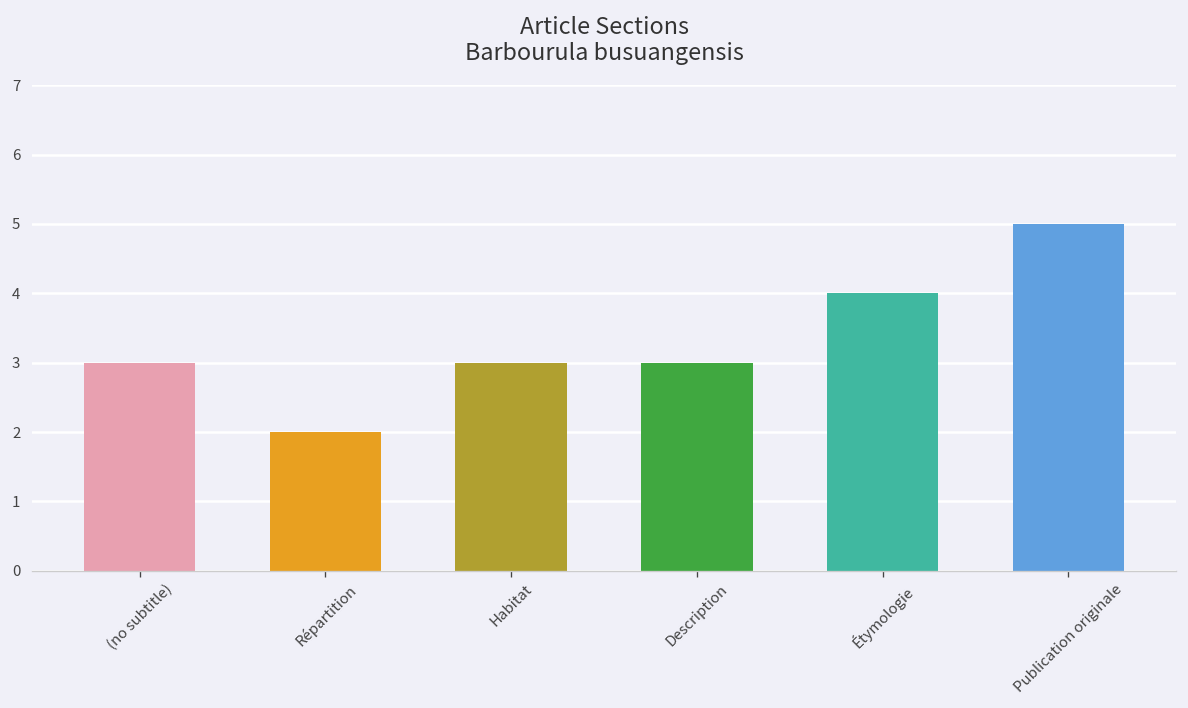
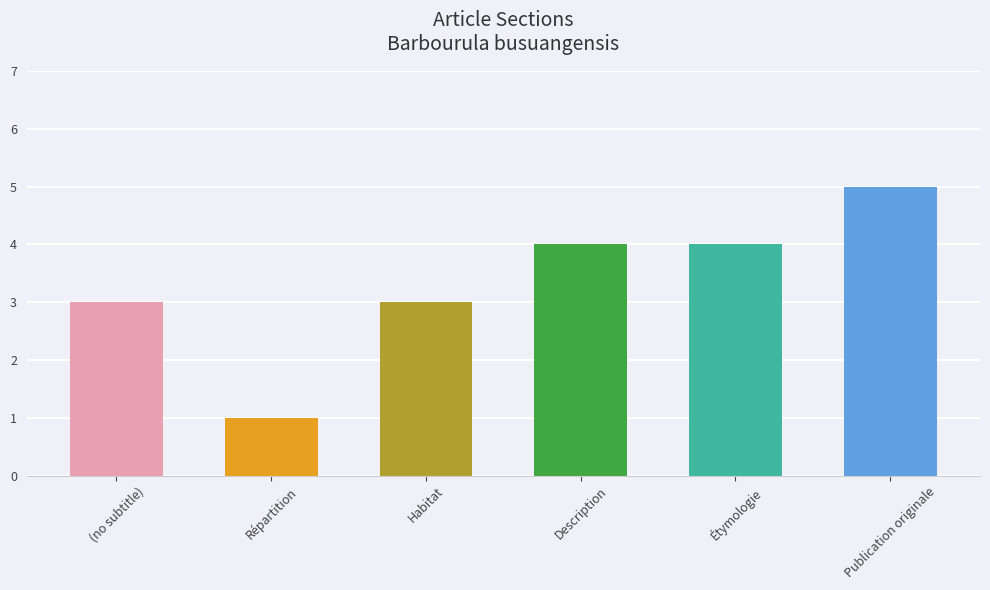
Répartition: 2 -> 1
Description: 3 -> 4
